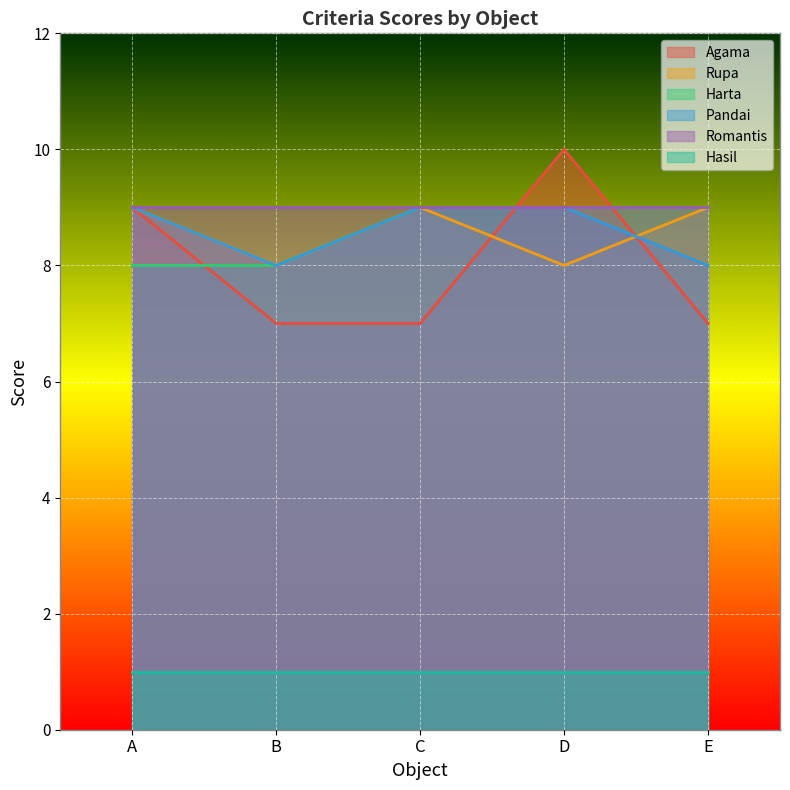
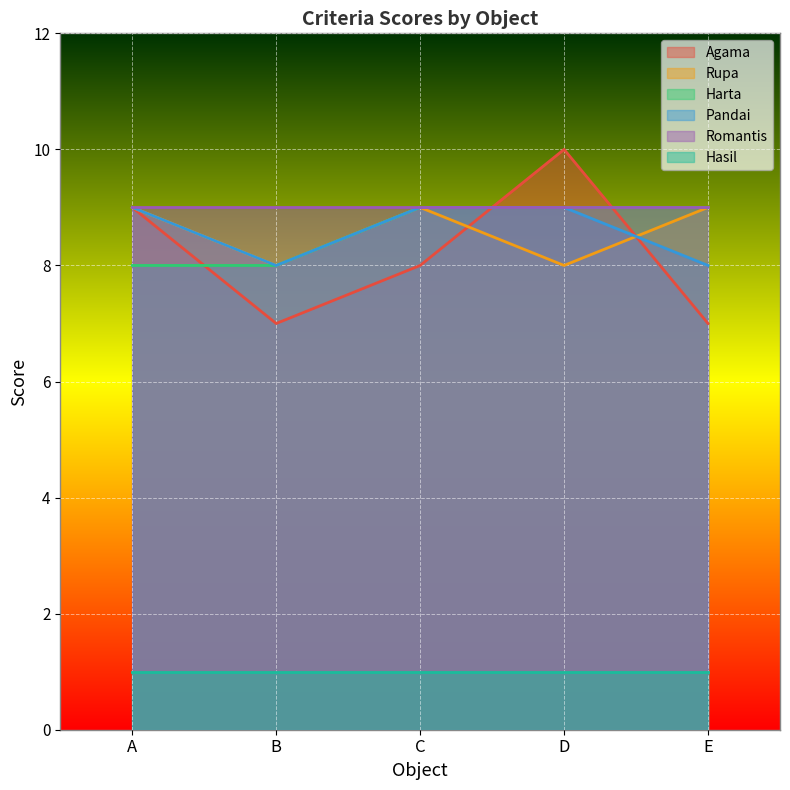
Agama, C: 7 -> 8
